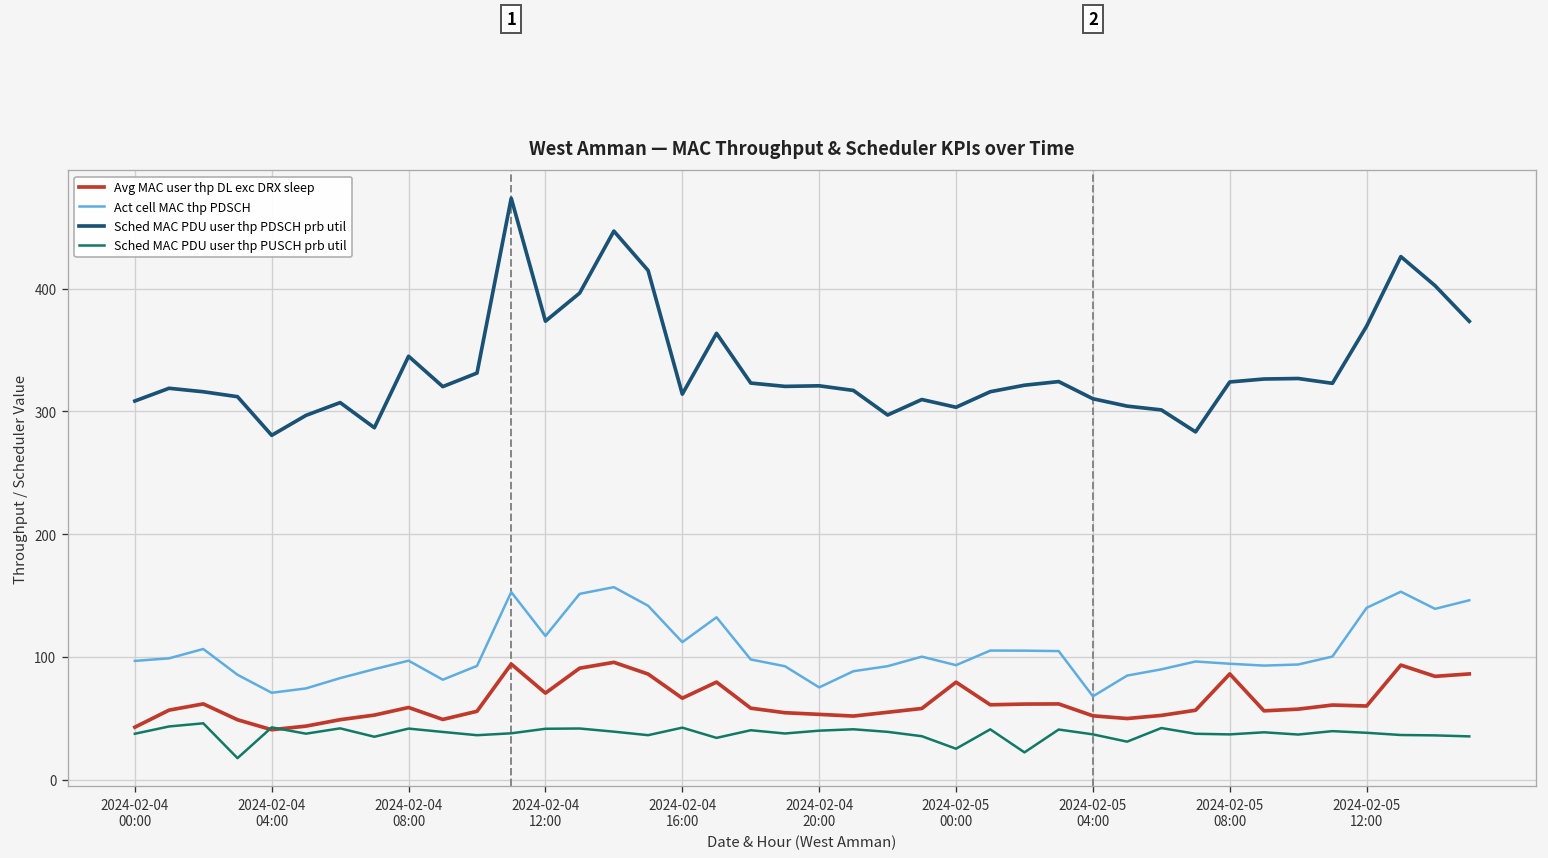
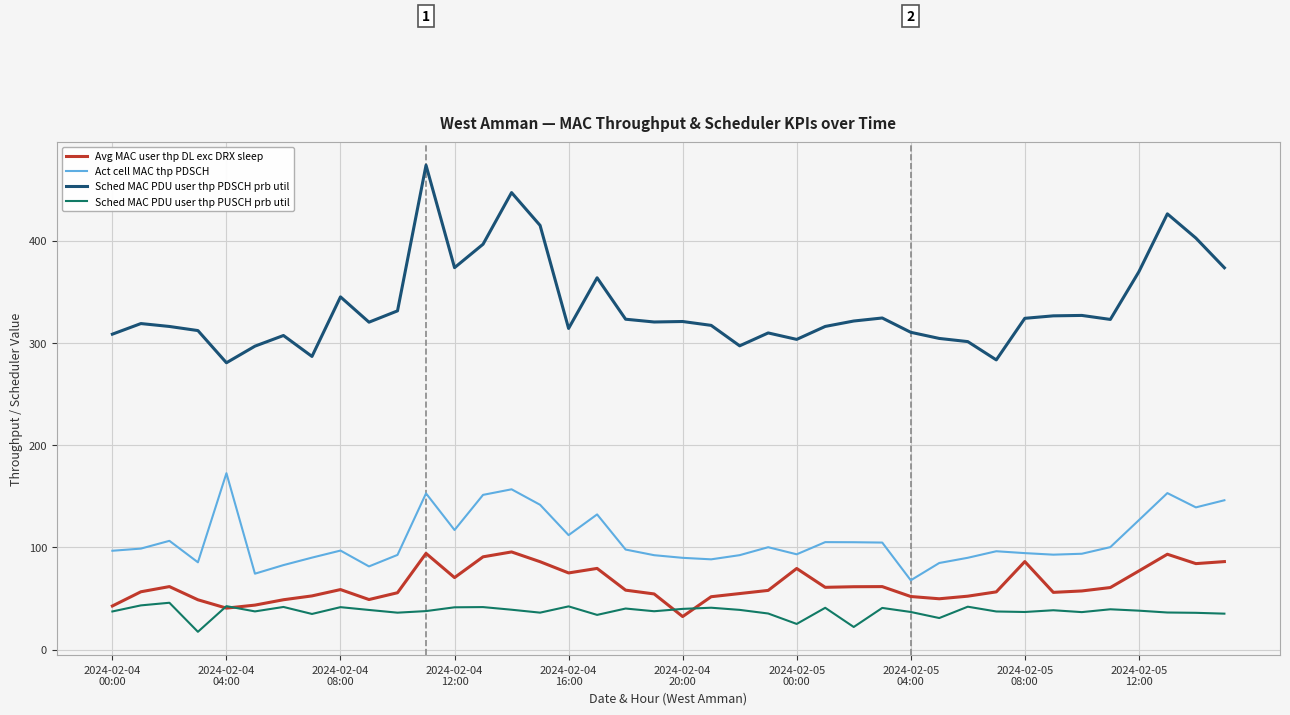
Act cell MAC thp PDSCH, 2024-02-04 04:00: 71 -> 173
Avg MAC user thp DL exc DRX sleep, 2024-02-04 16:00: 66 -> 75
Avg MAC user thp DL exc DRX sleep, 2024-02-04 20:00: 53 -> 32
Act cell MAC thp PDSCH, 2024-02-04 20:00: 75 -> 90
Avg MAC user thp DL exc DRX sleep, 2024-02-05 12:00: 60 -> 77
Act cell MAC thp PDSCH, 2024-02-05 12:00: 140 -> 127
